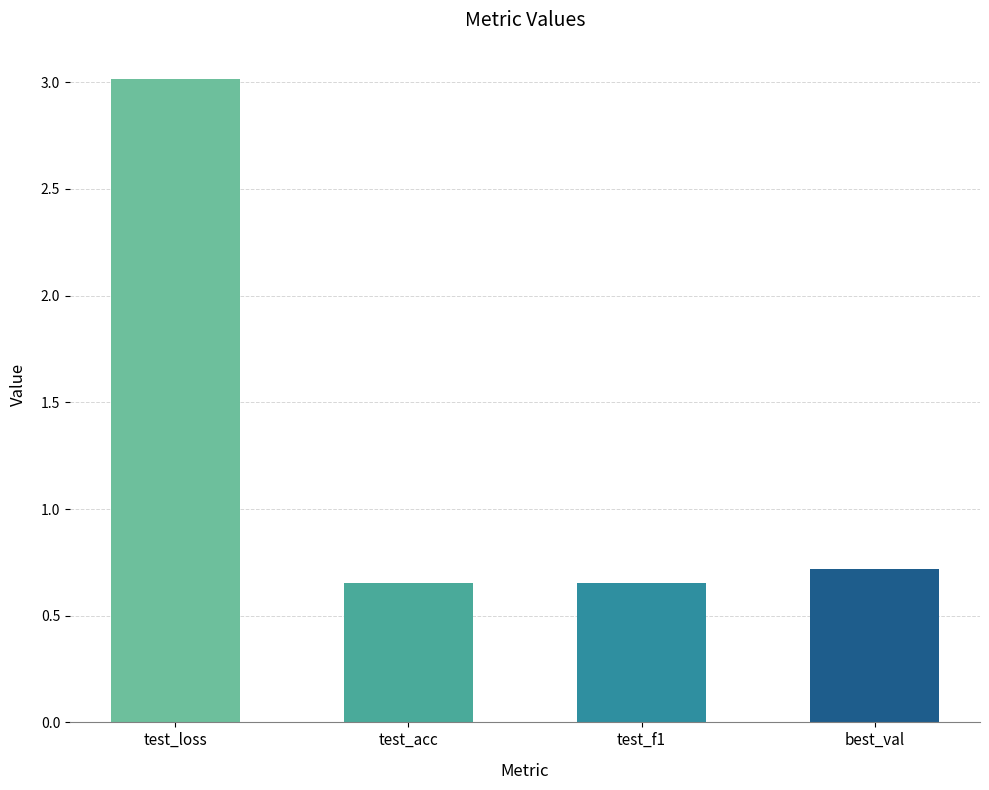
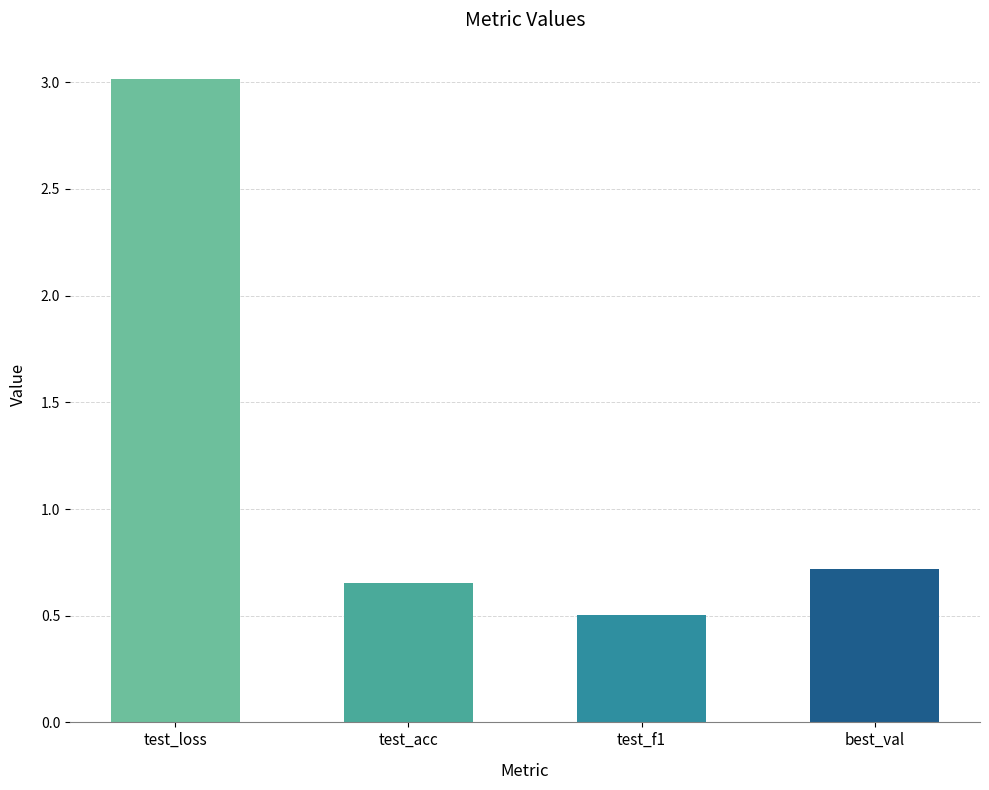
test_f1: 0.65 -> 0.50
